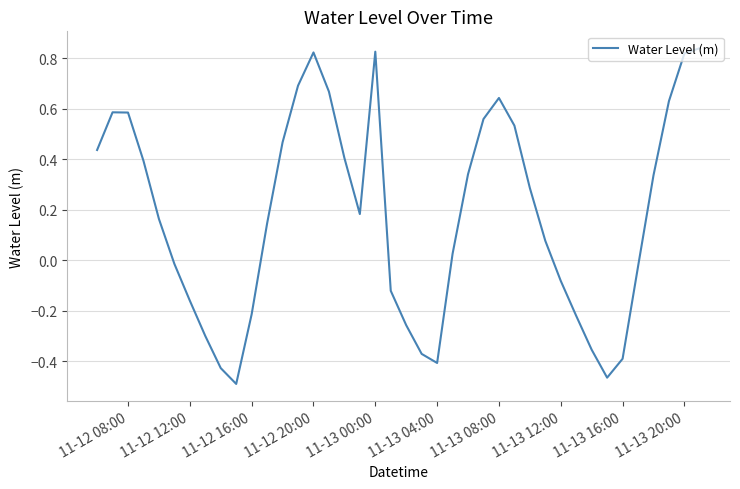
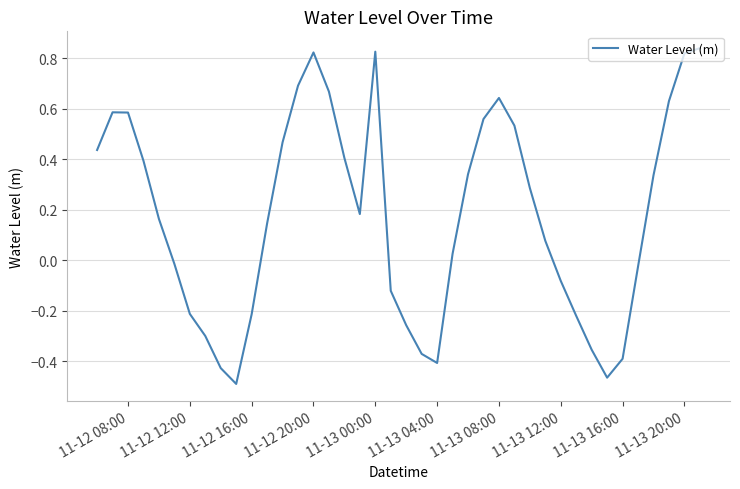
11-12 12:00: -0.16 -> -0.21
